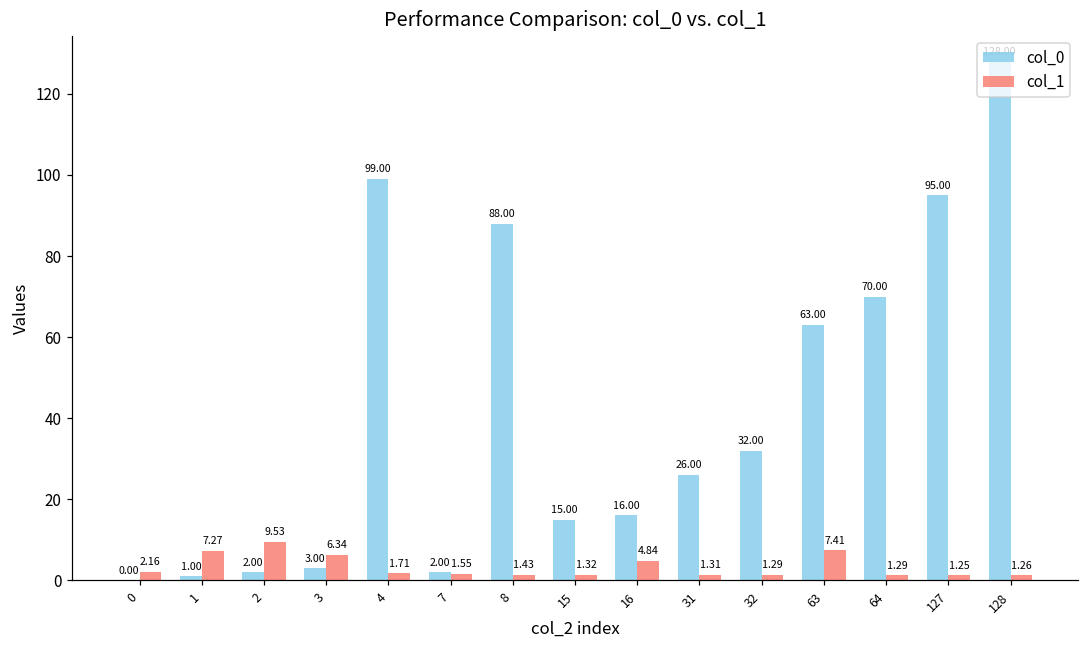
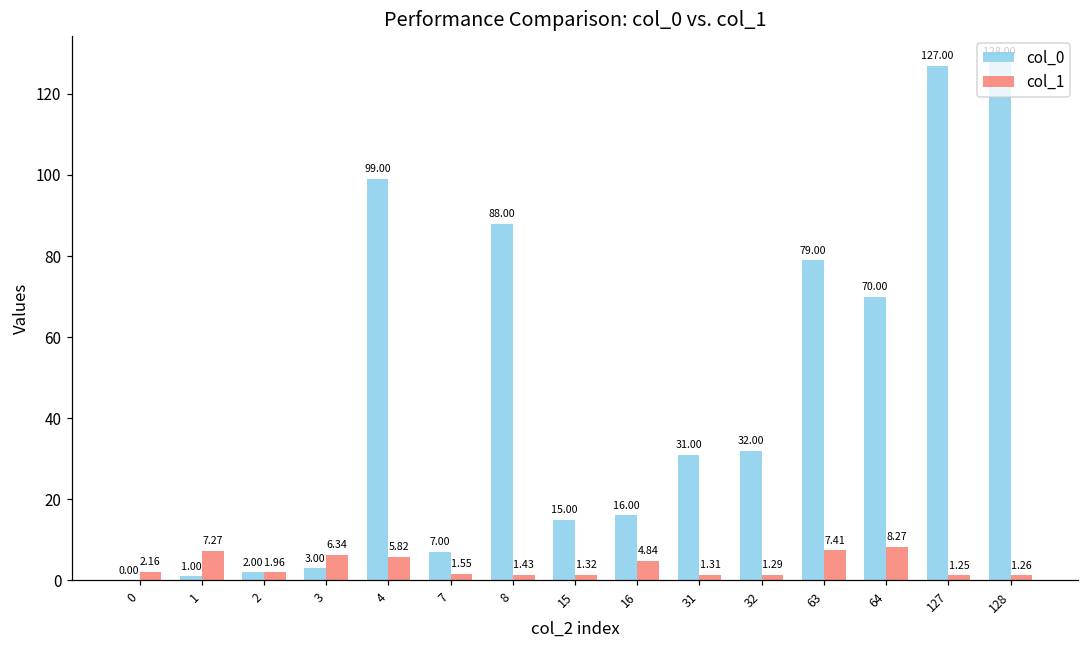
col_1, 2: 9.53 -> 1.96
col_1, 4: 1.71 -> 5.82
col_0, 7: 2.00 -> 7.00
col_0, 31: 26.00 -> 31.00
col_0, 63: 63.00 -> 79.00
col_1, 64: 1.29 -> 8.27
col_0, 127: 95.00 -> 127.00
